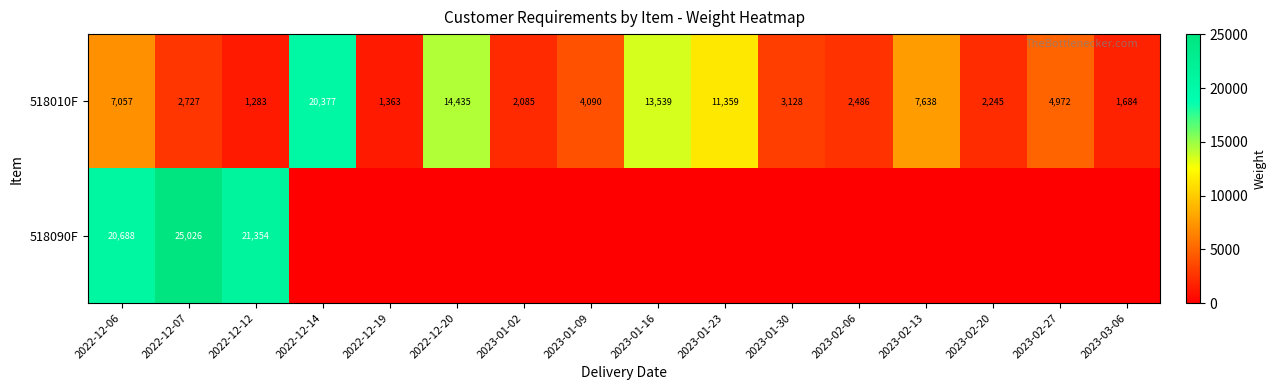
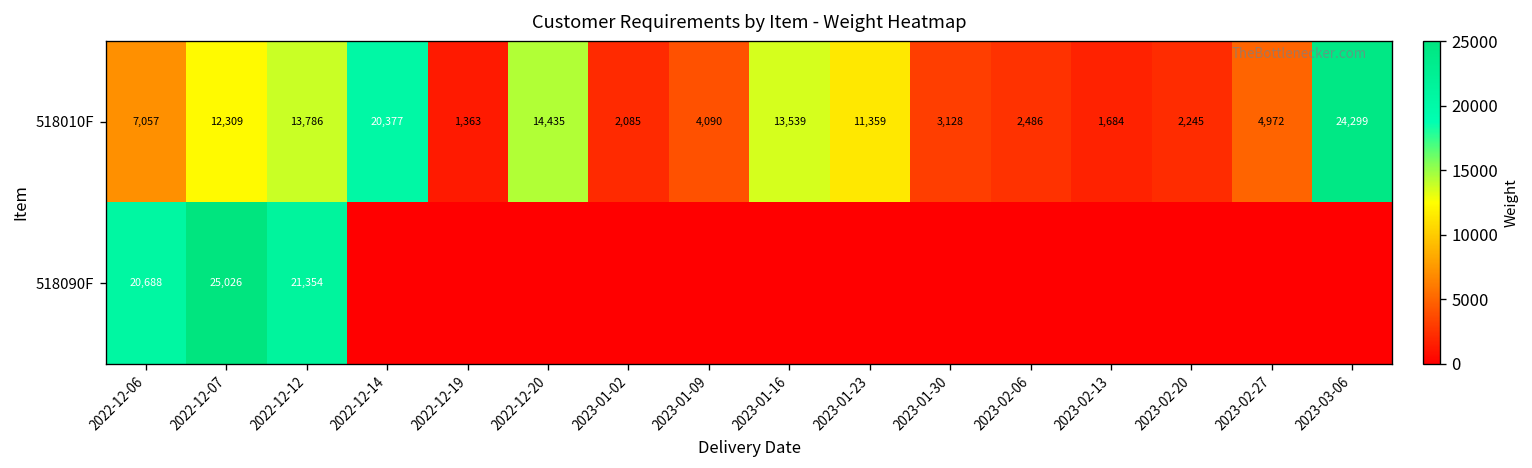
518010F, 2022-12-07: 2,727 -> 12,309
518010F, 2022-12-12: 1,283 -> 13,786
518010F, 2023-02-13: 7,638 -> 1,684
518010F, 2023-03-06: 1,684 -> 24,299
